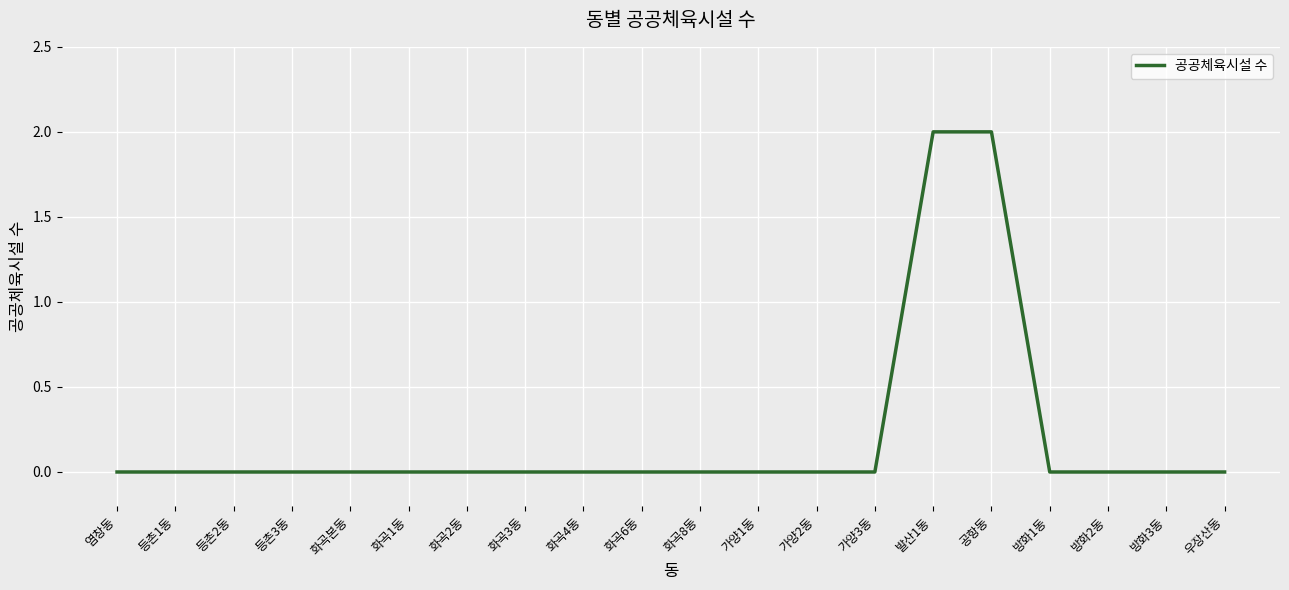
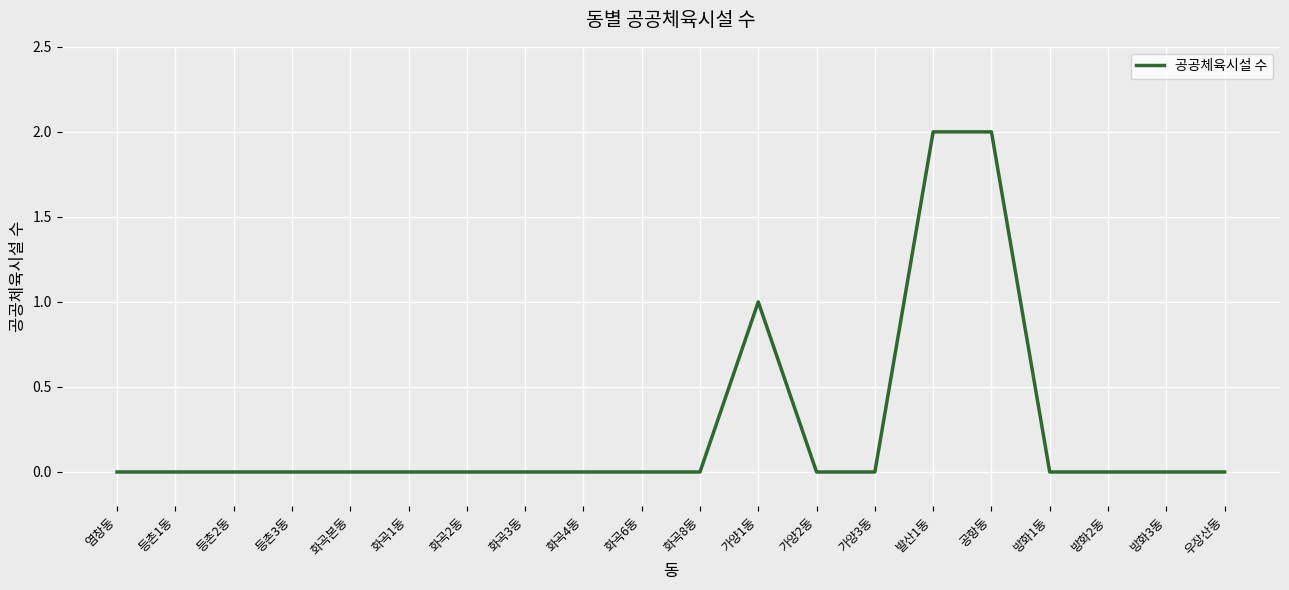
가양1동: 0 -> 1
